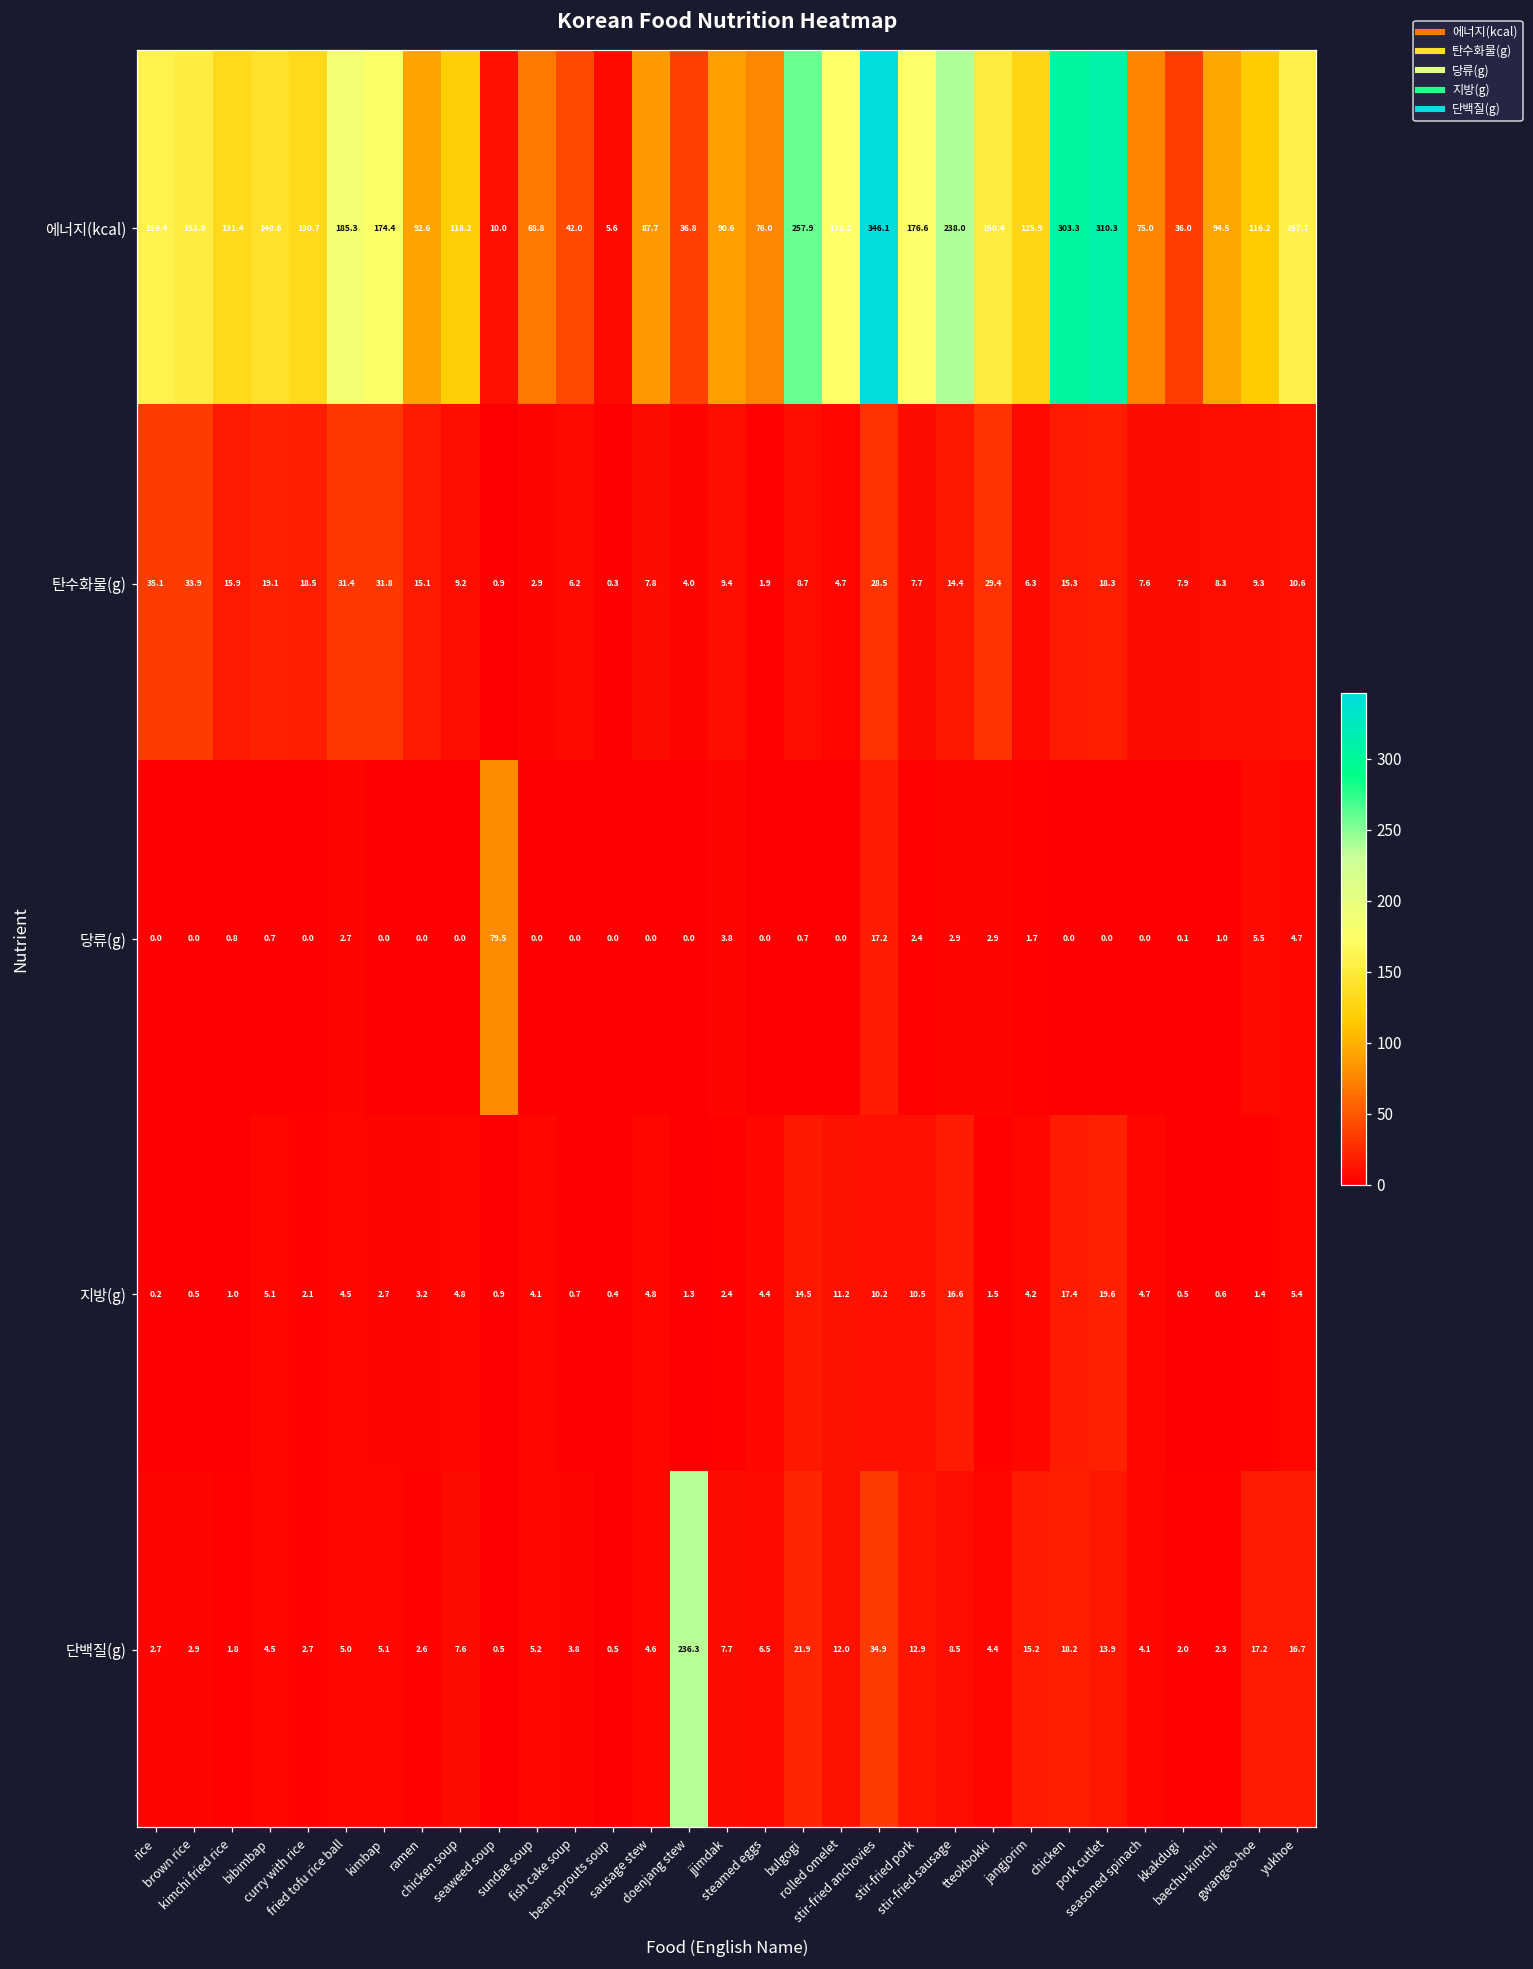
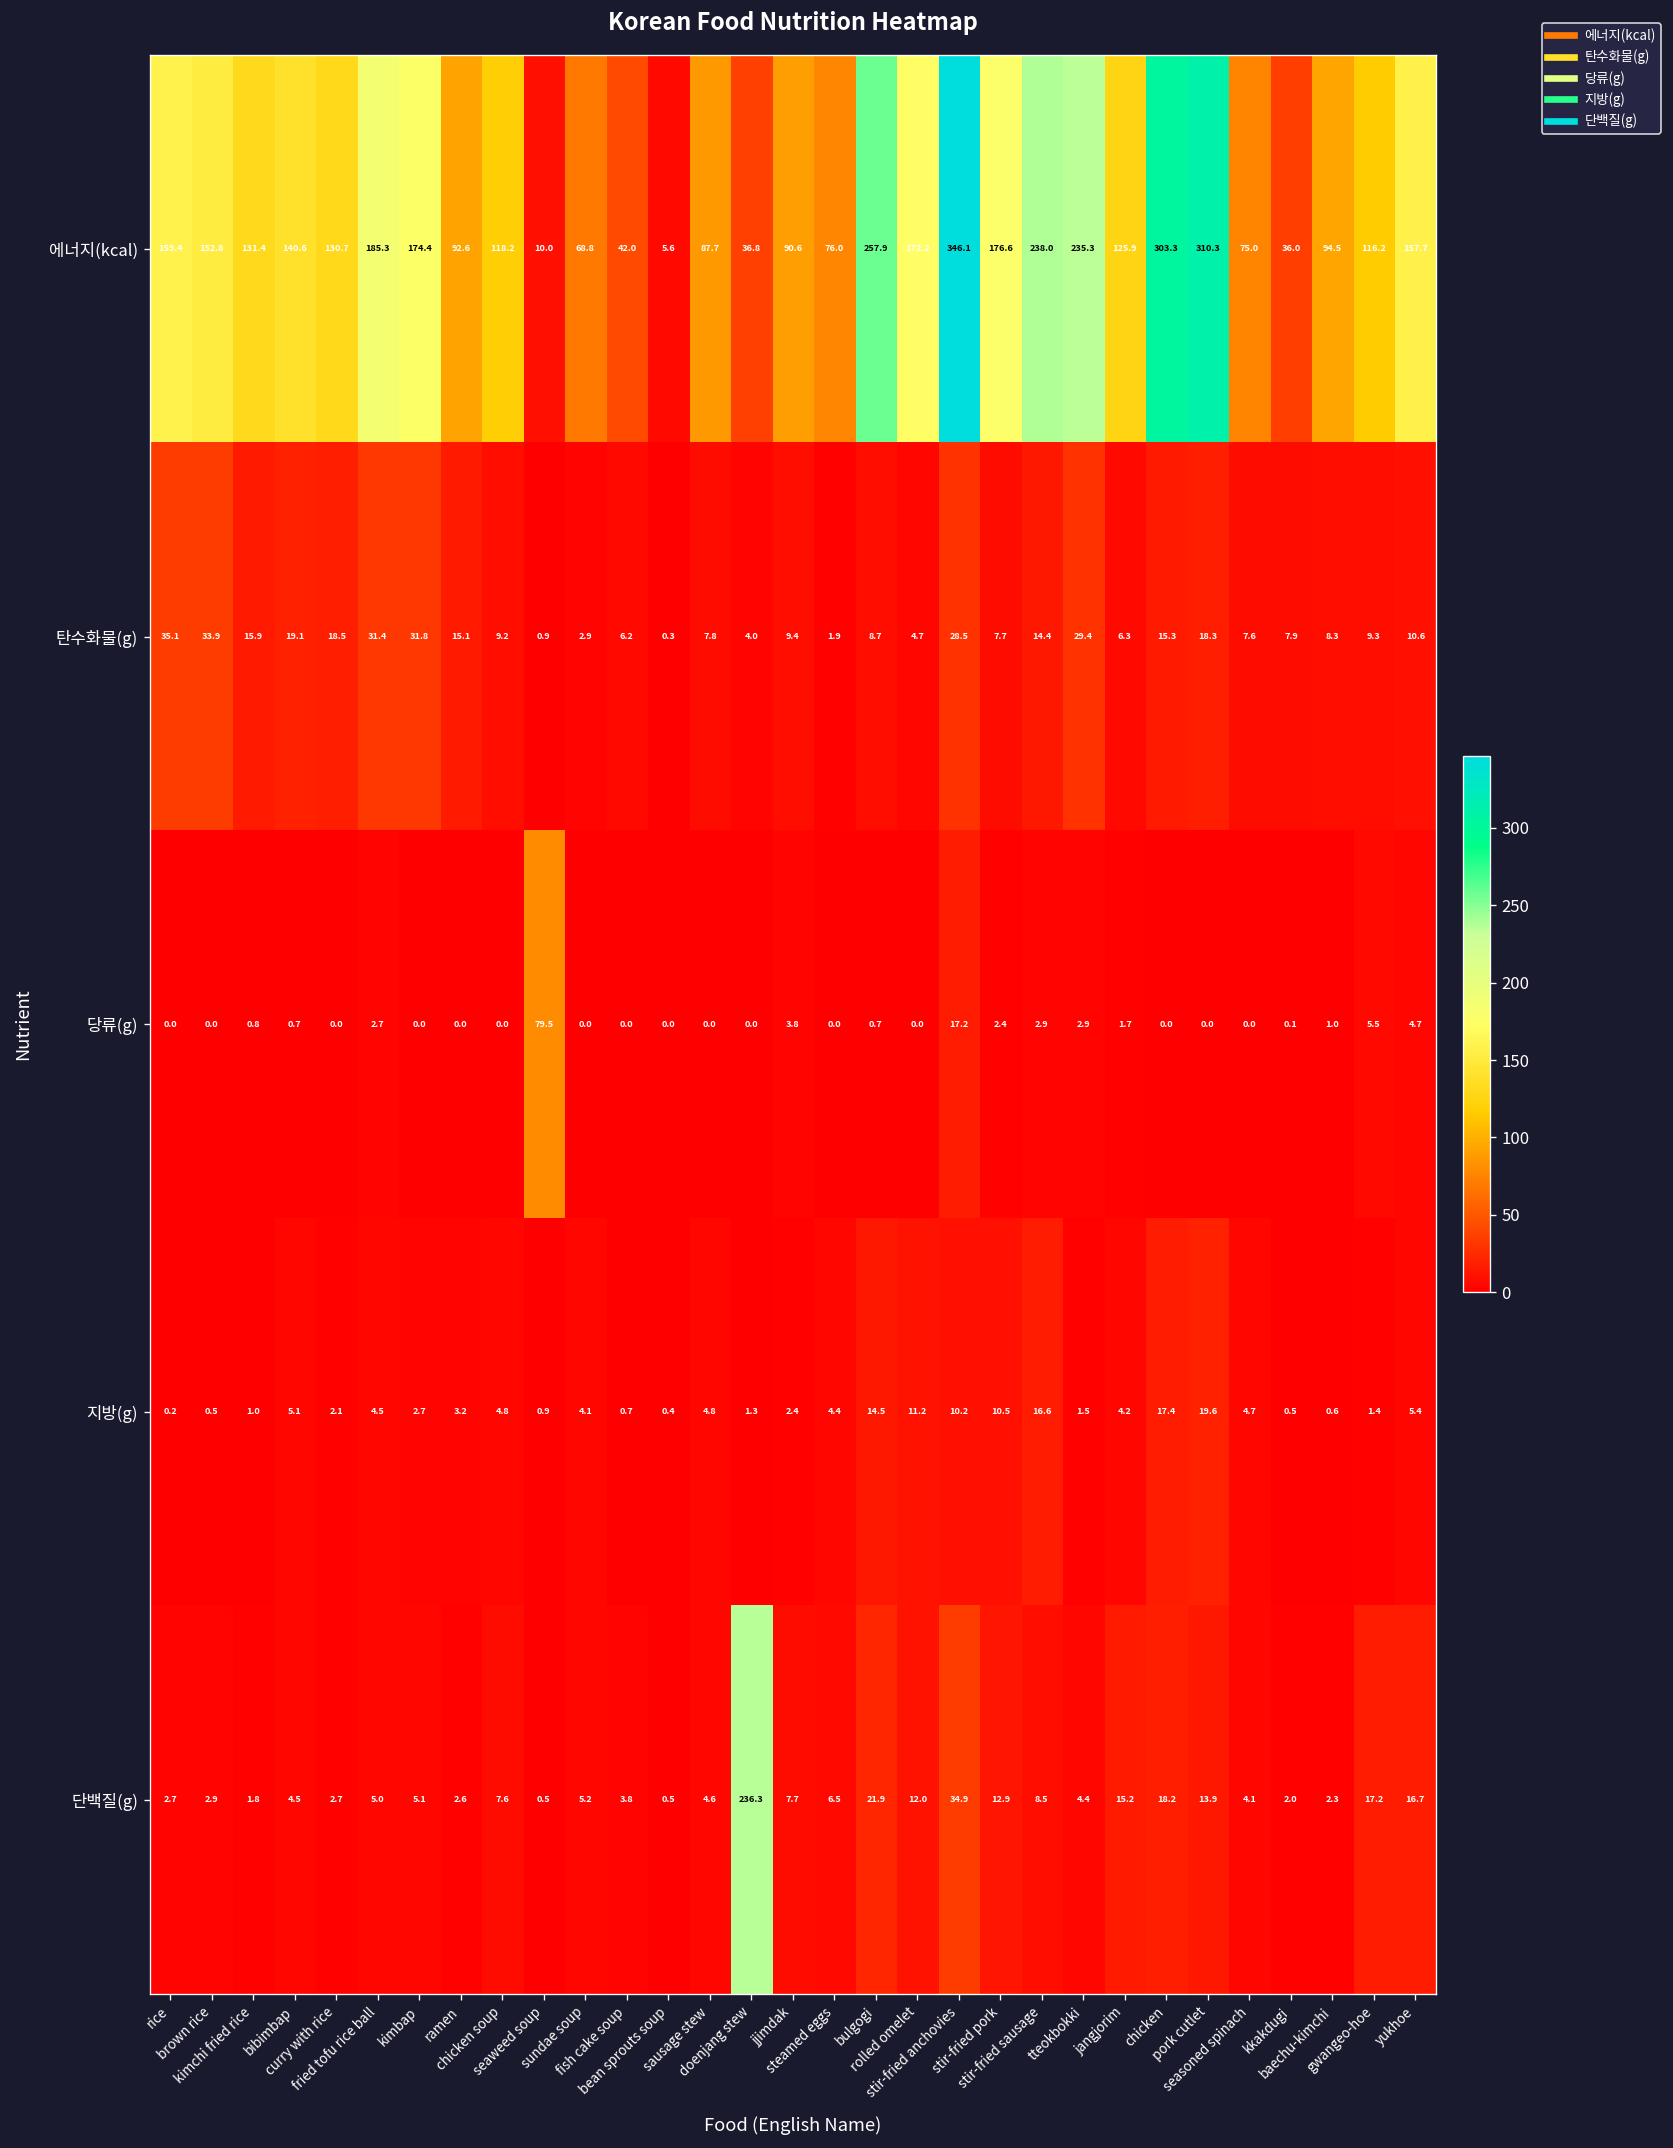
에너지(kcal), tteokbokki: 150.4 -> 235.3
